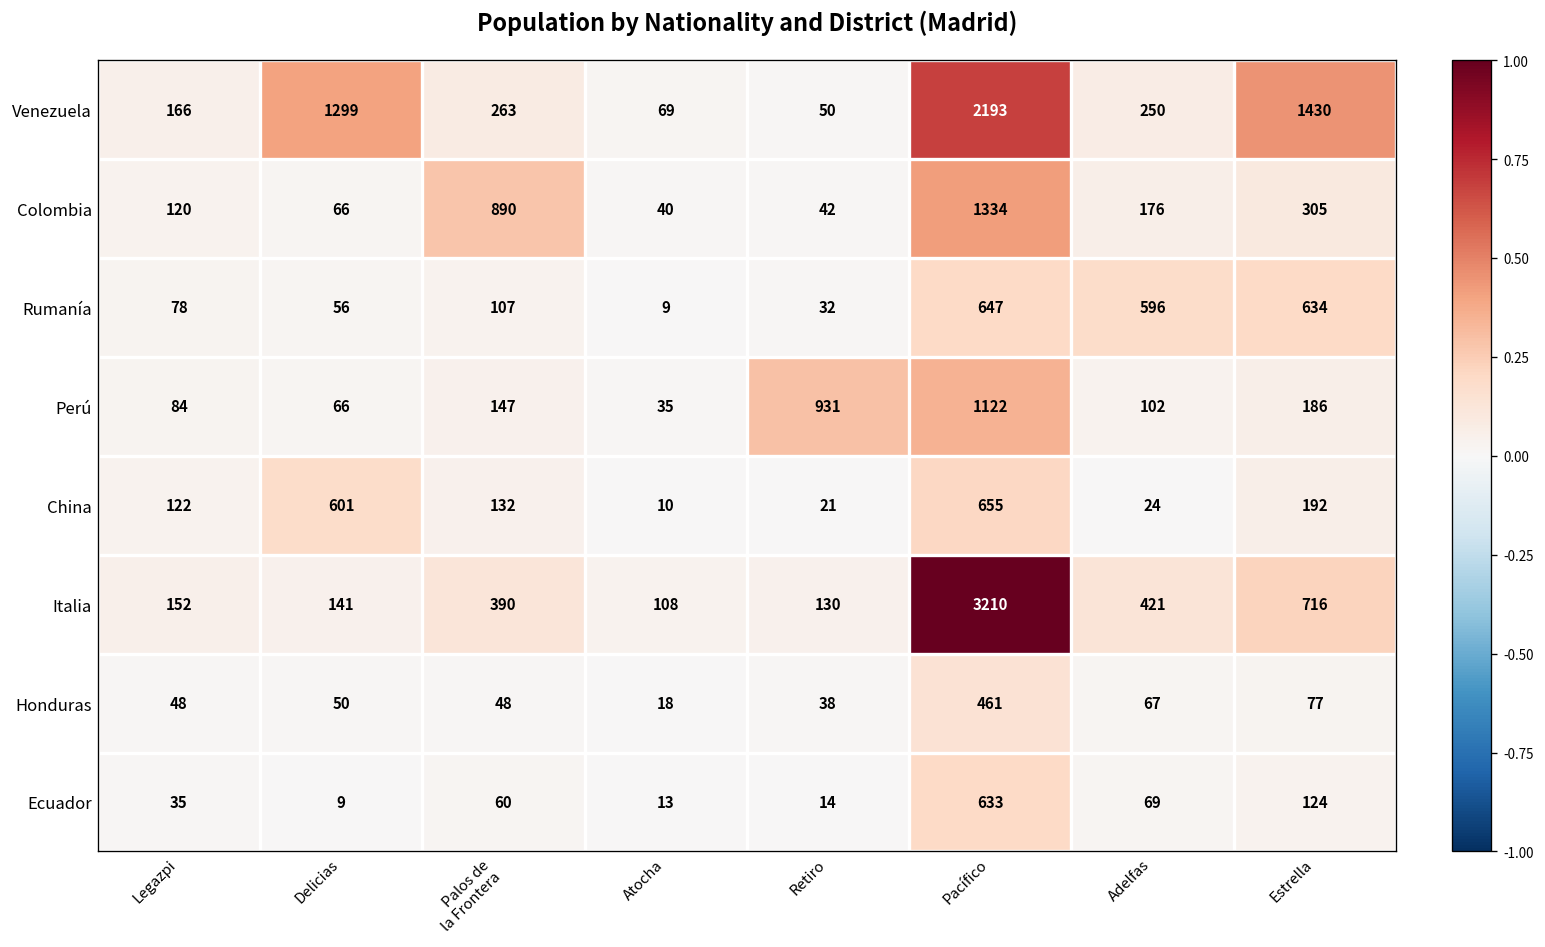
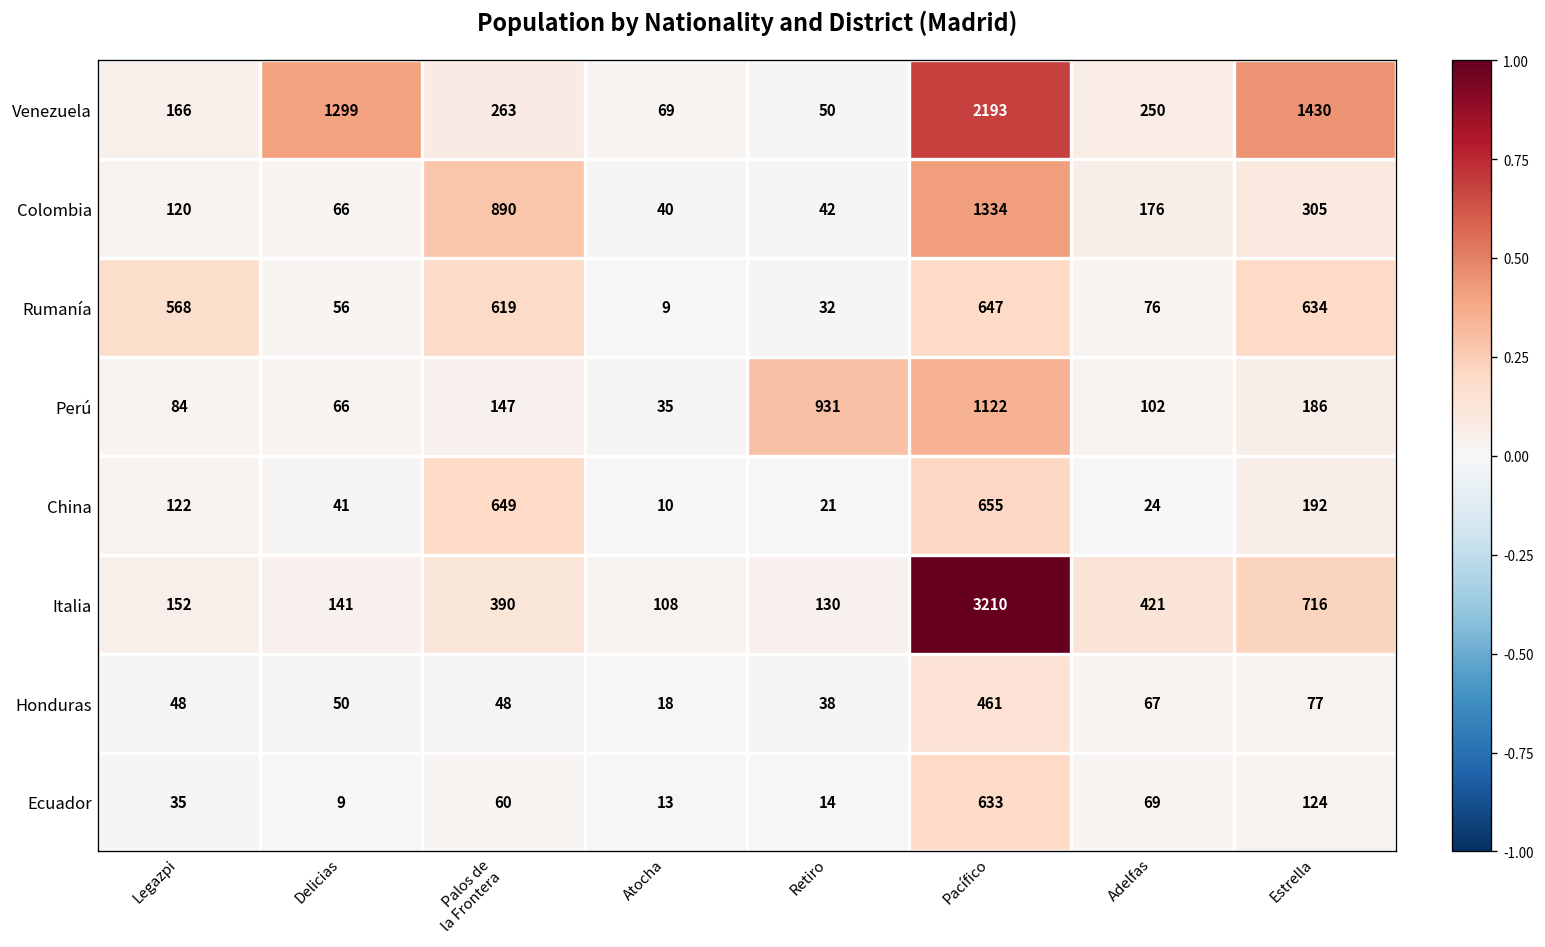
Rumanía, Legazpi: 78 -> 568
Rumanía, Palos de la Frontera: 107 -> 619
Rumanía, Adelfas: 596 -> 76
China, Delicias: 601 -> 41
China, Palos de la Frontera: 132 -> 649
